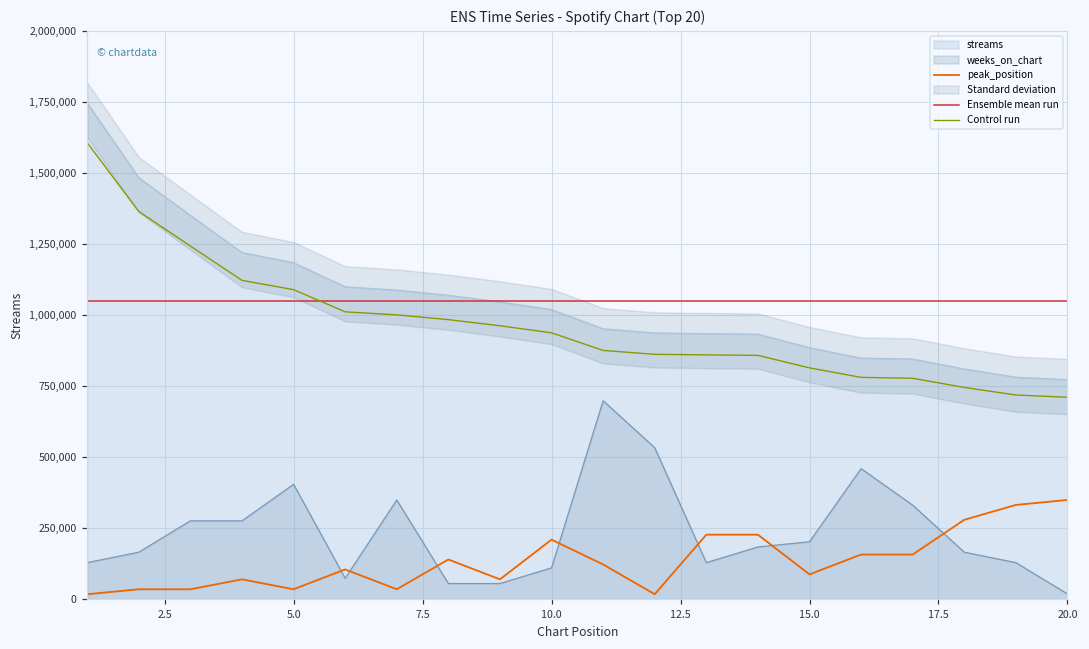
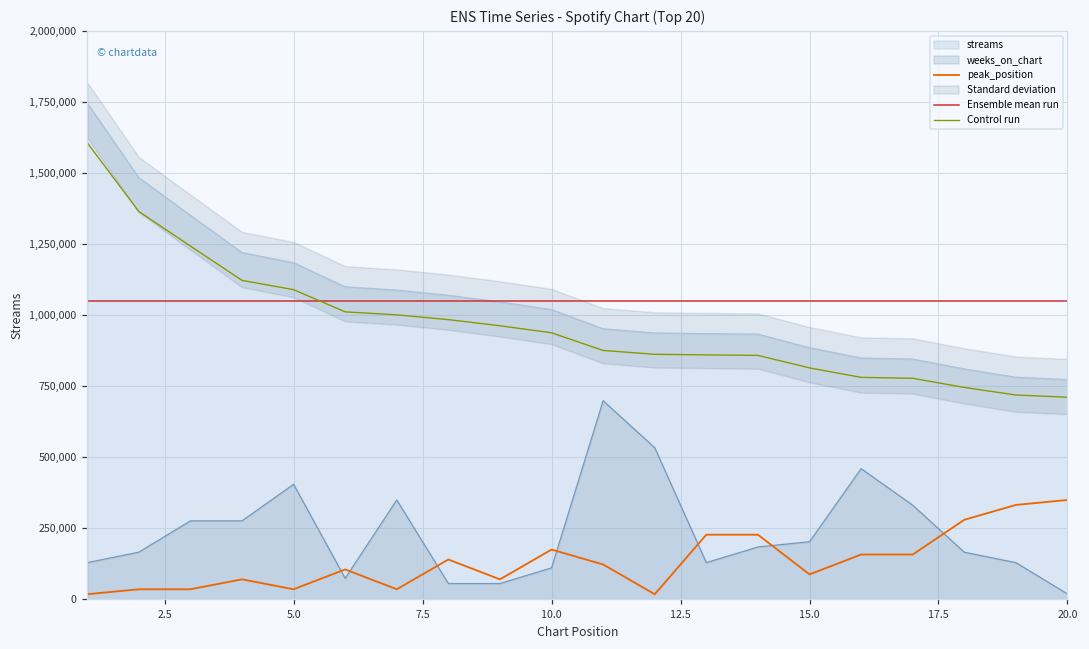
peak_position, 10.0: 210,000 -> 170,000
